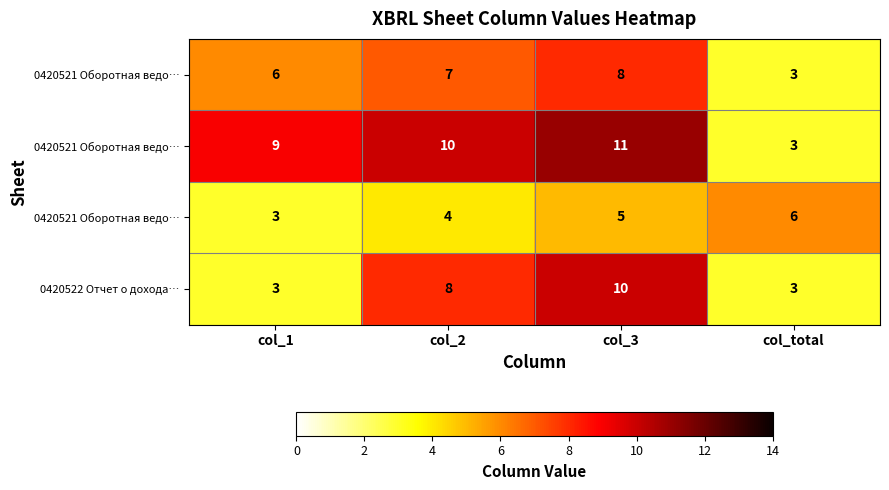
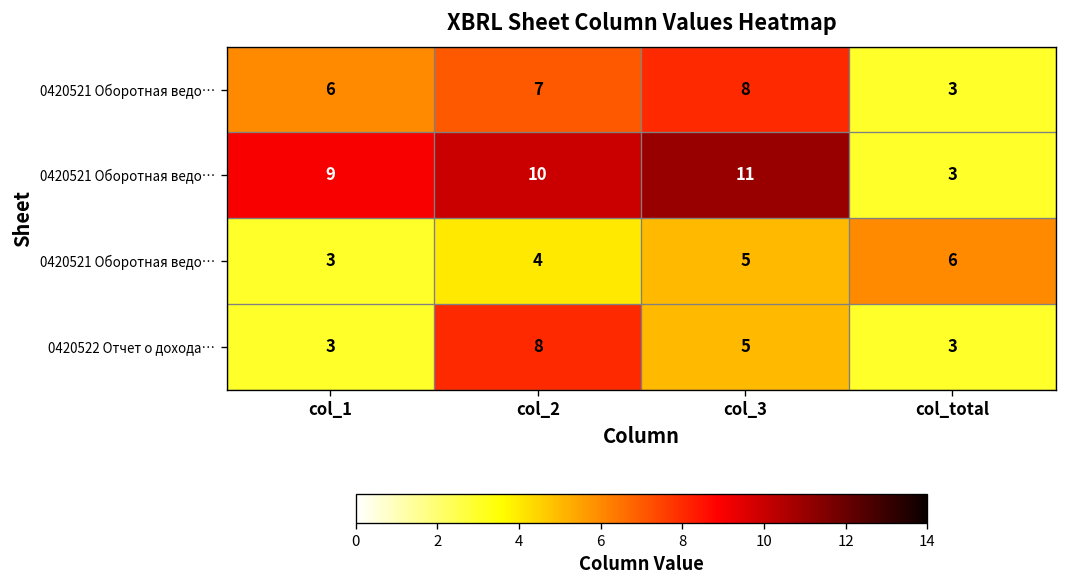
0420522 Отчет о дохода…, col_3: 10 -> 5
